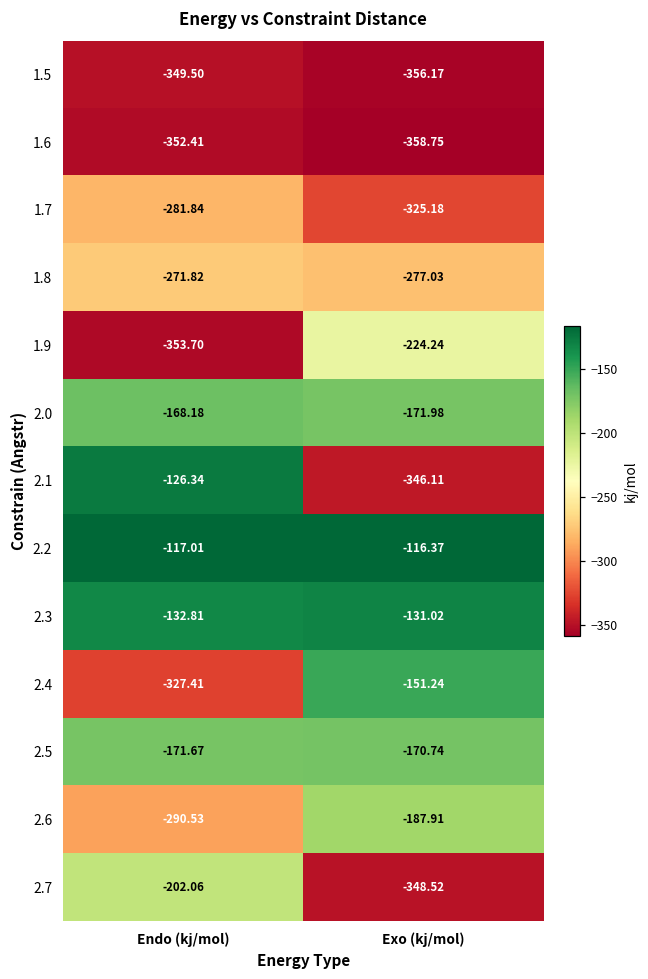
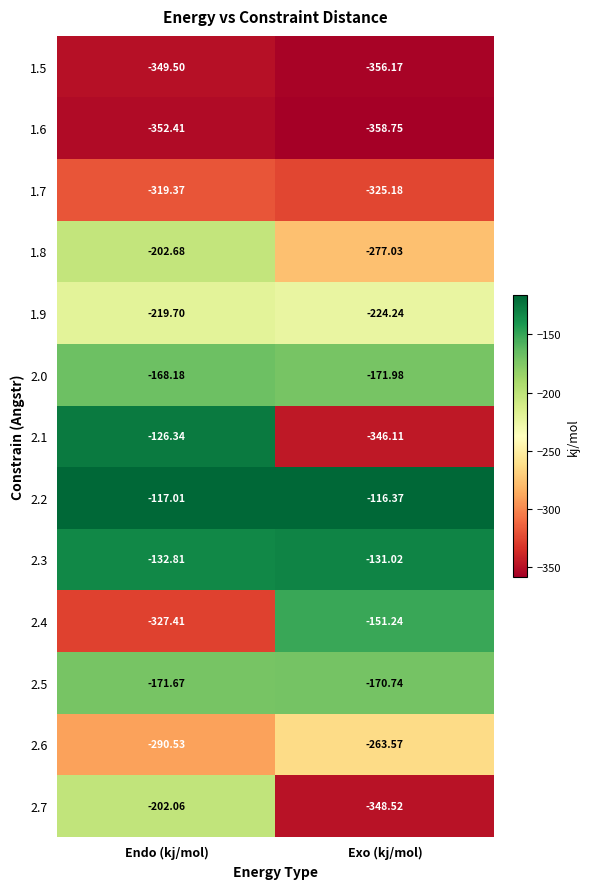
1.7, Endo (kj/mol): -281.84 -> -319.37
1.8, Endo (kj/mol): -271.82 -> -202.68
1.9, Endo (kj/mol): -353.70 -> -219.70
2.6, Exo (kj/mol): -187.91 -> -263.57
